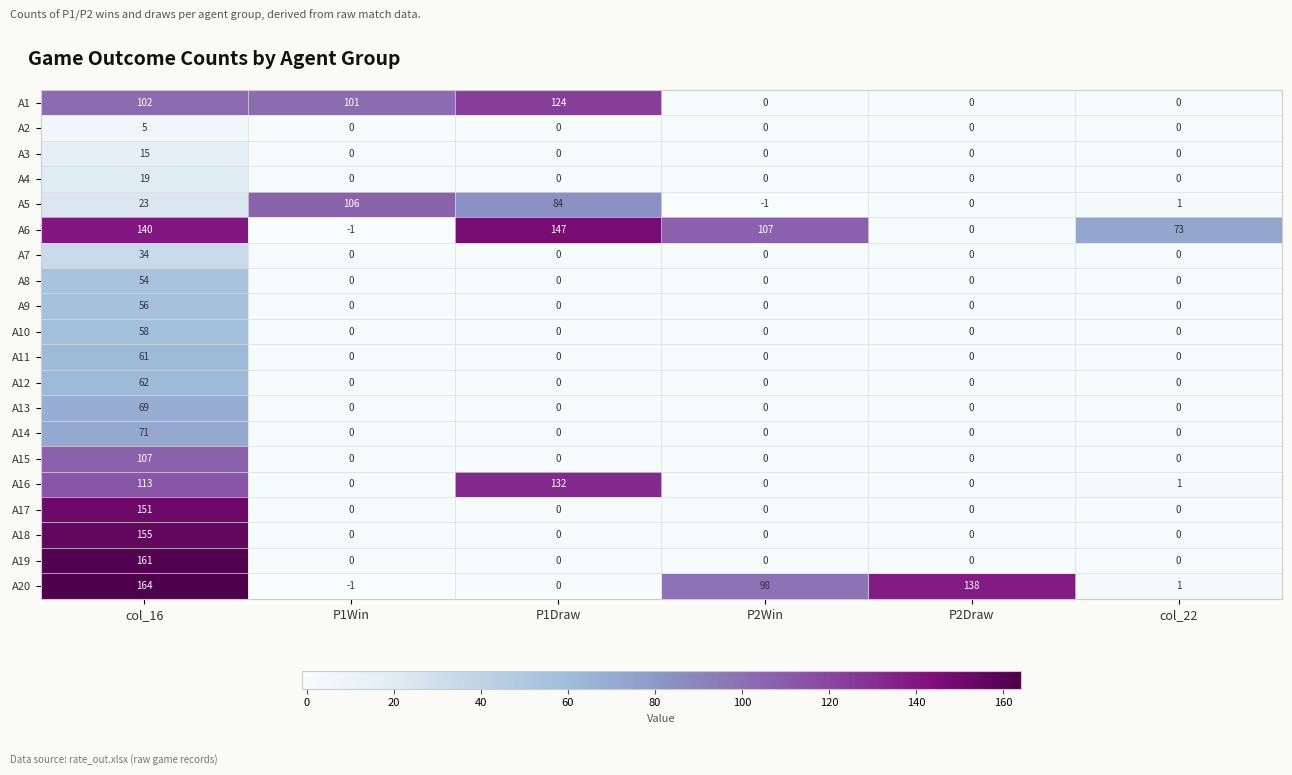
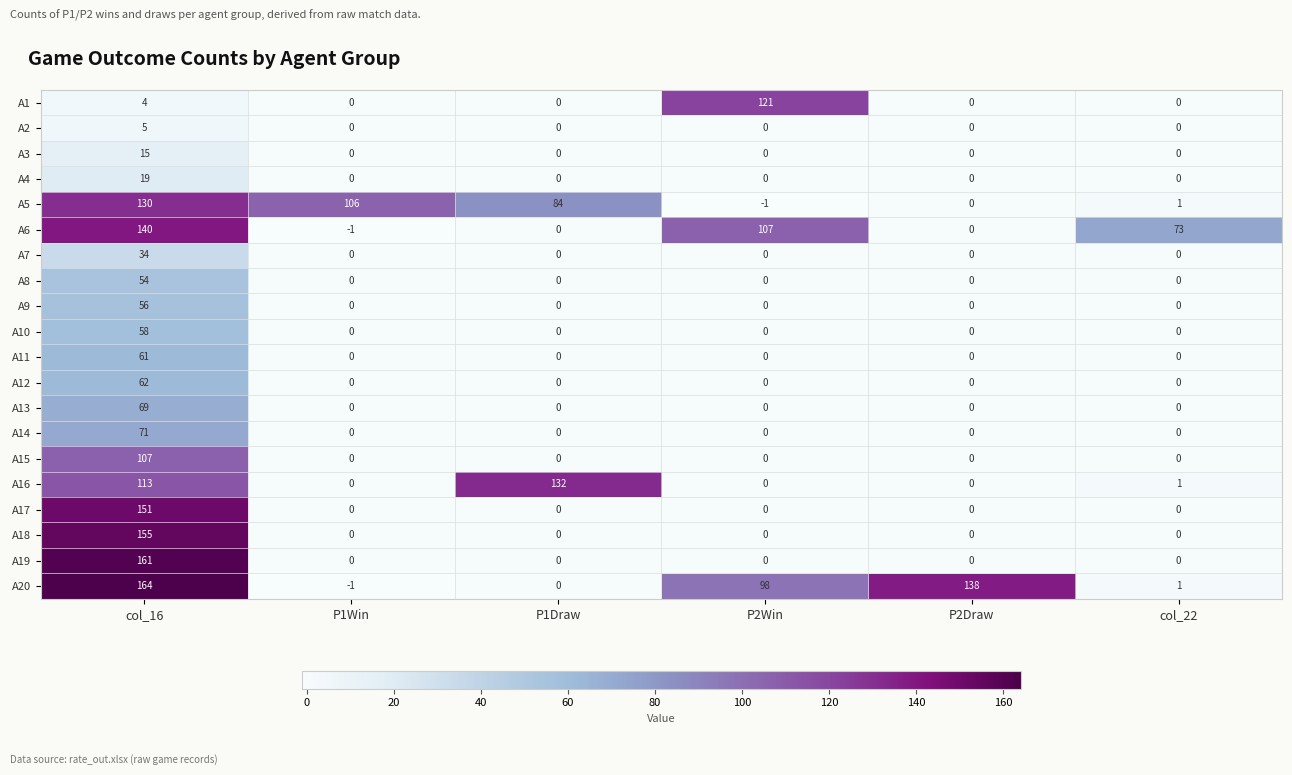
A1, col_16: 102 -> 4
A1, P1Win: 101 -> 0
A1, P1Draw: 124 -> 0
A1, P2Win: 0 -> 121
A5, col_16: 23 -> 130
A6, P1Draw: 147 -> 0
